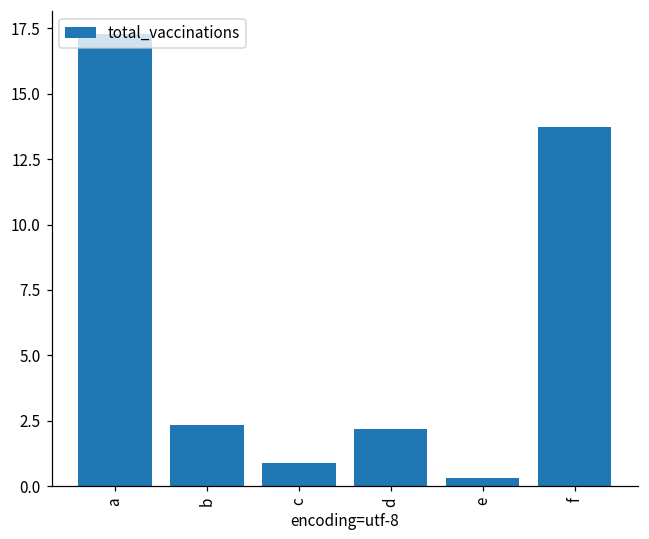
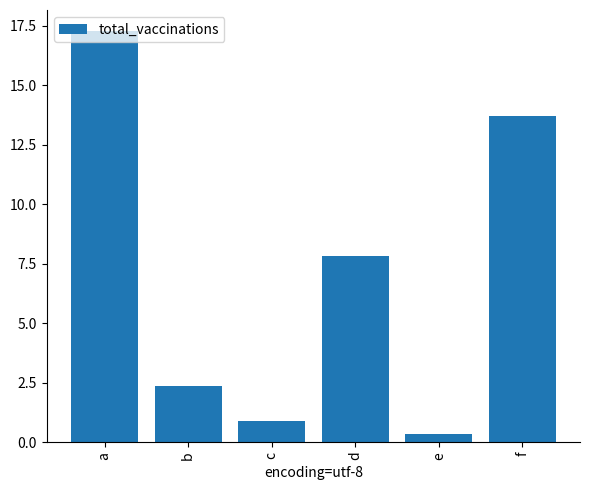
d: 2.2 -> 7.8
